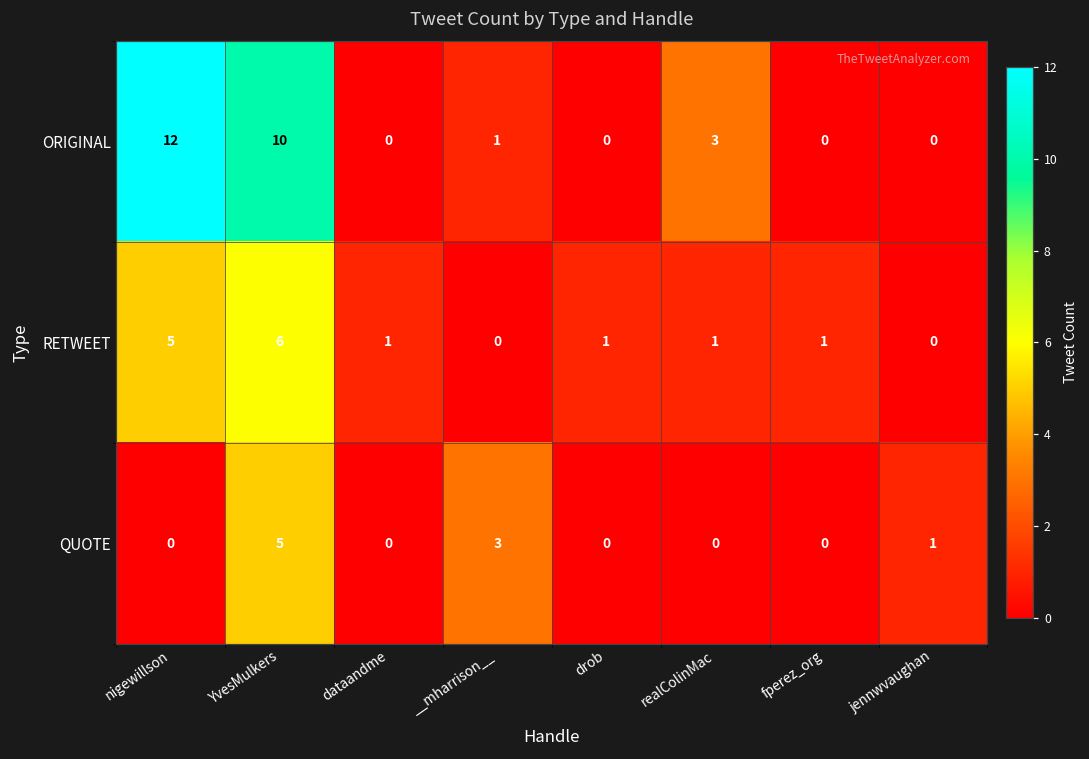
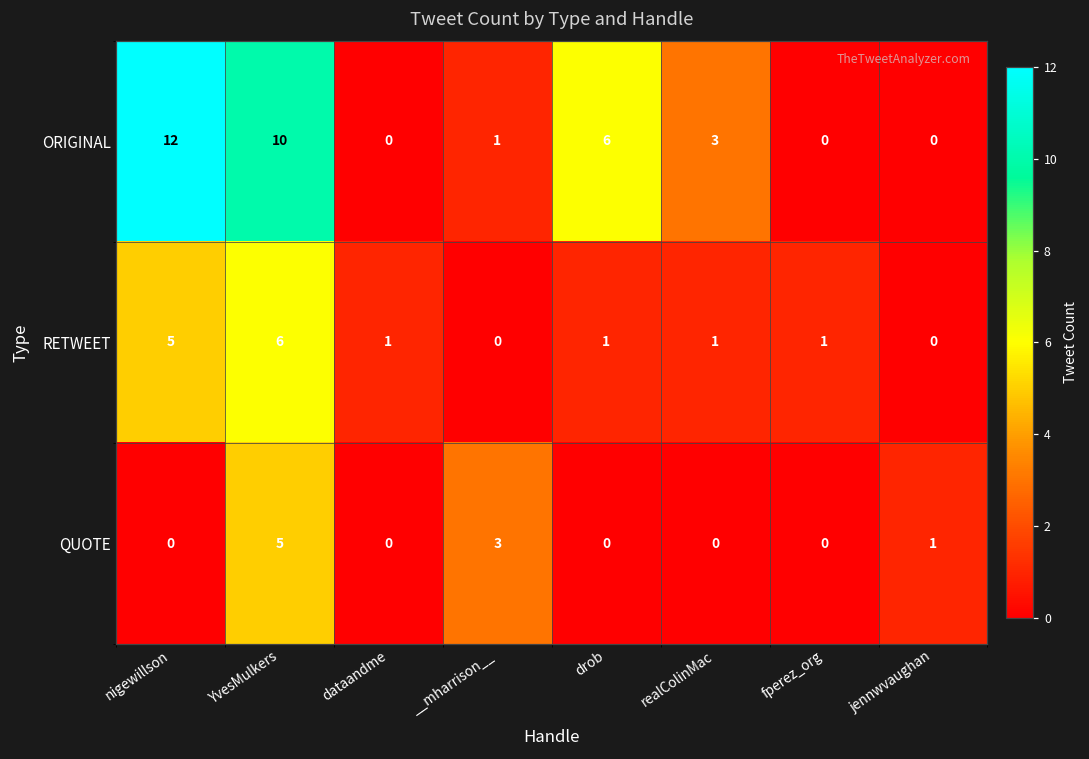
ORIGINAL, drob: 0 -> 6
